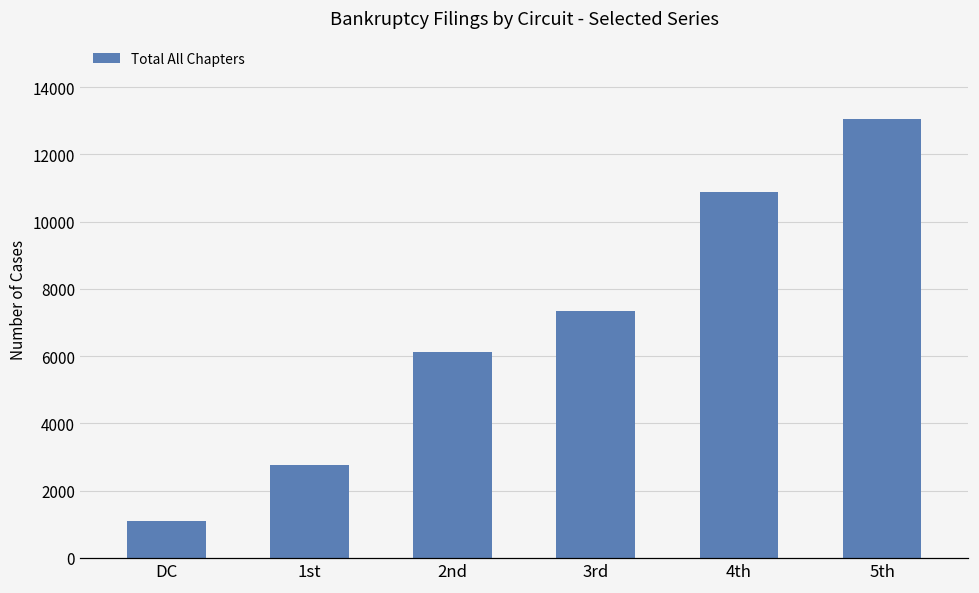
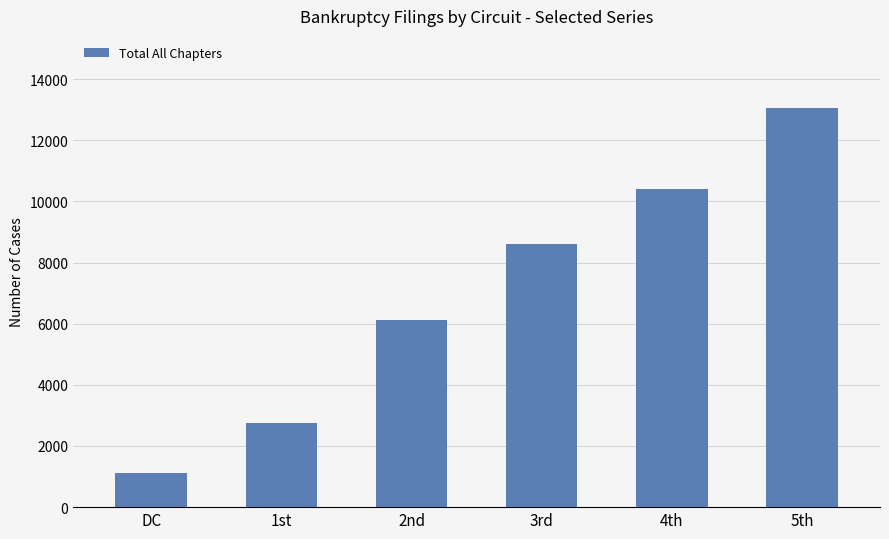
3rd: 7300 -> 8600
4th: 10900 -> 10400
